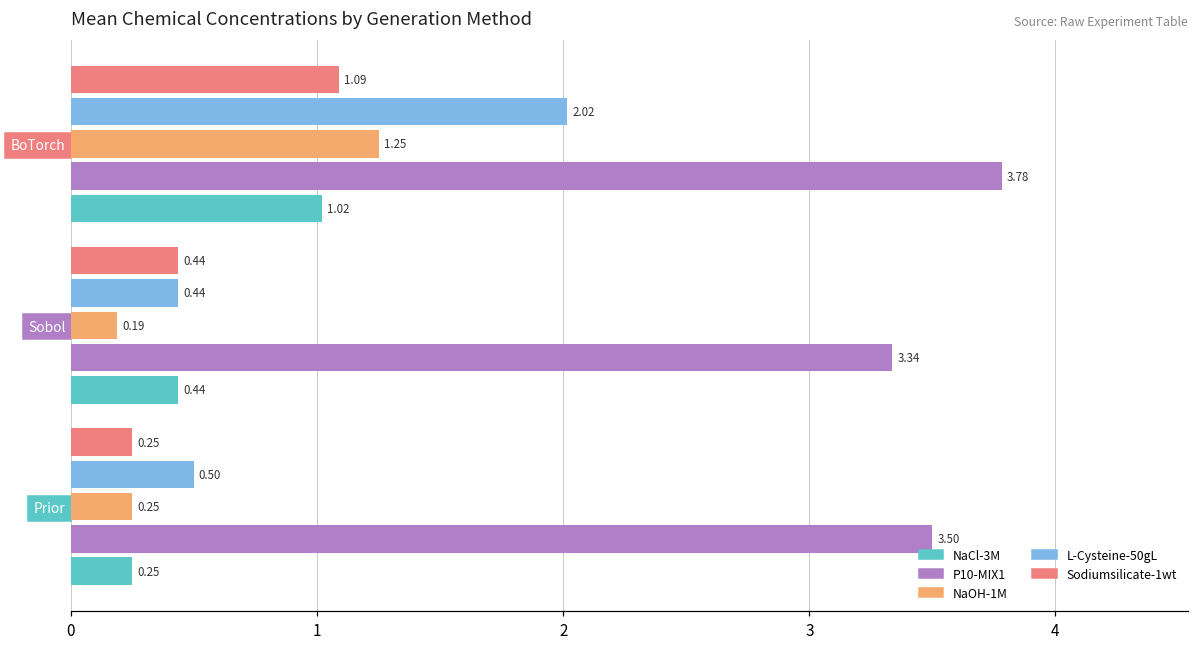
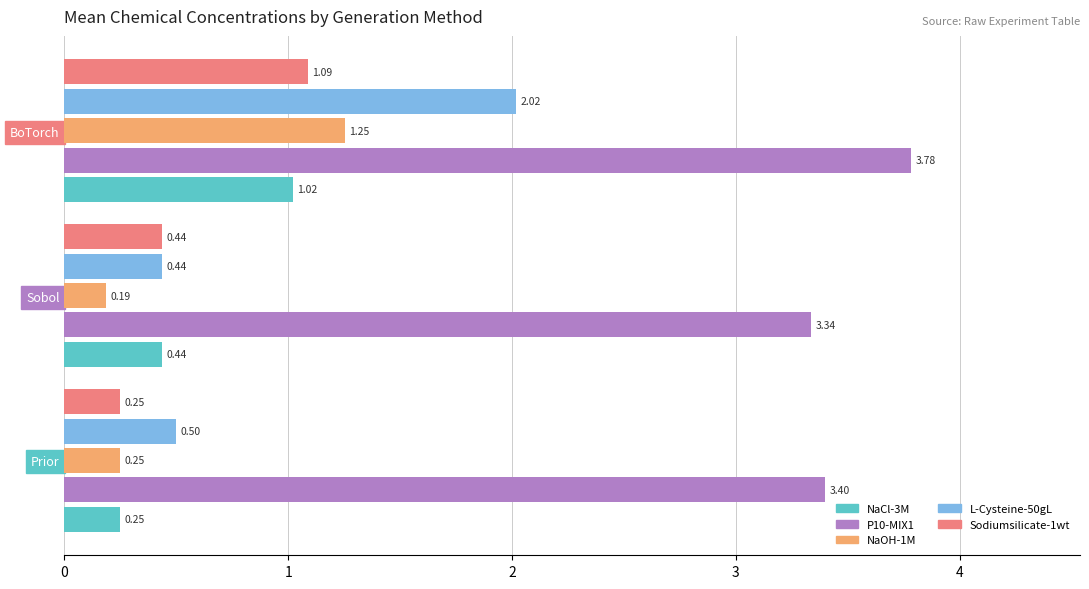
P10-MIX1, Prior: 3.50 -> 3.40
